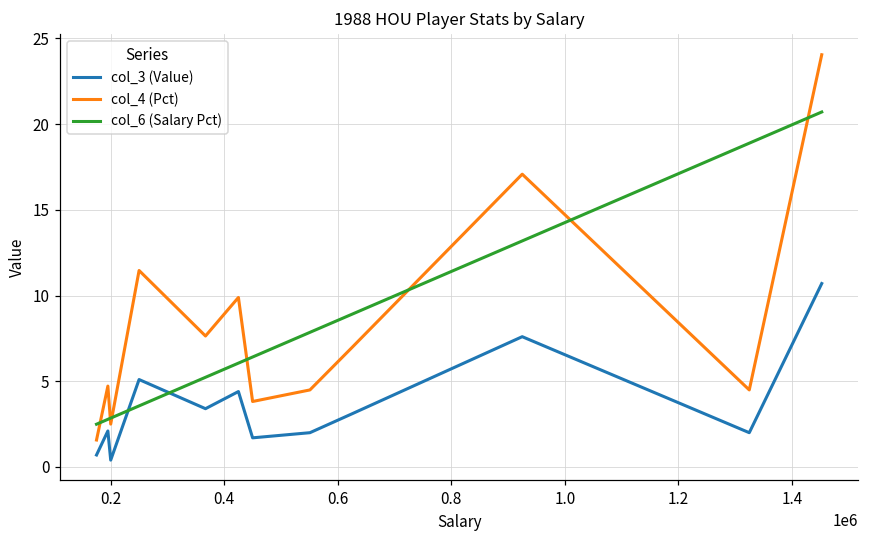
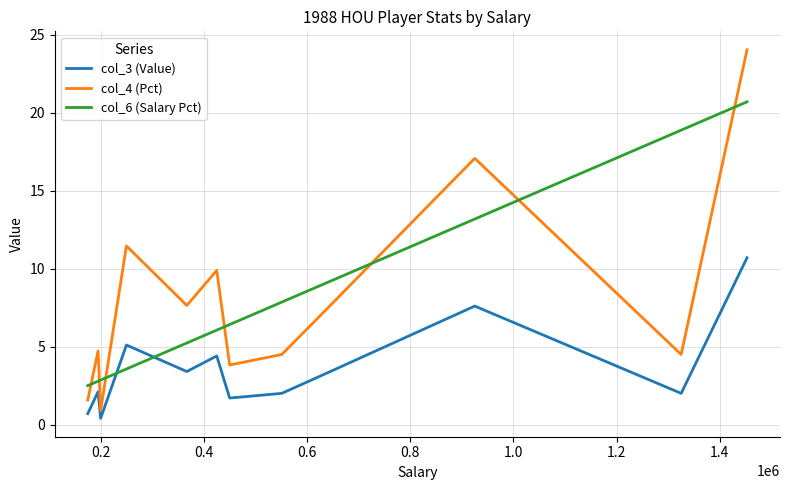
col_4 (Pct), 0.2: 2.5 -> 0.9
